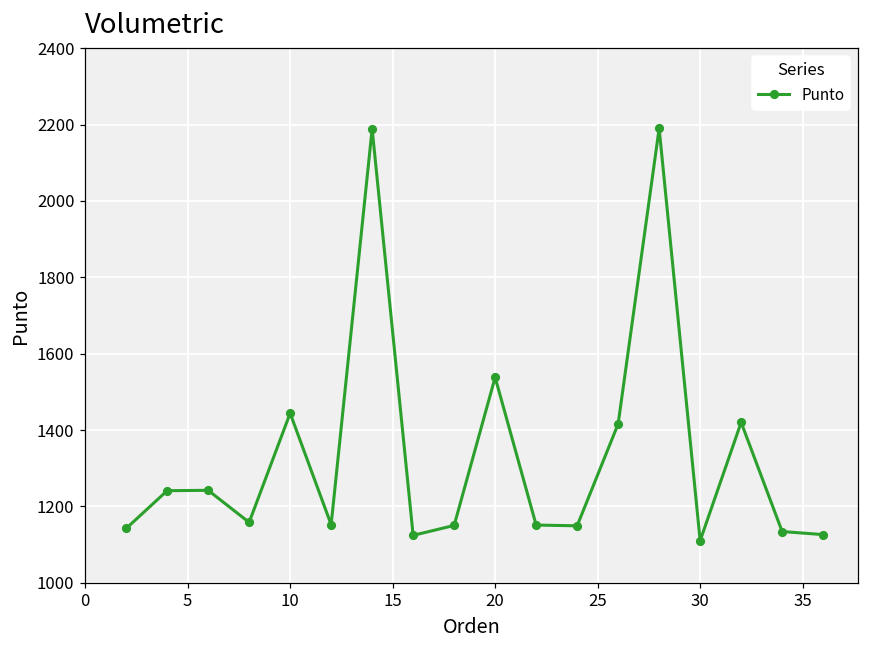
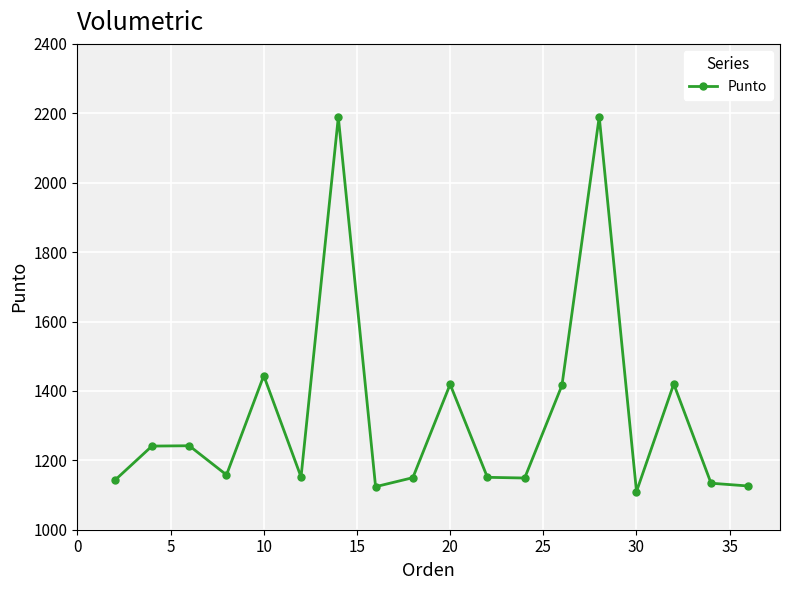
20: 1540 -> 1420
